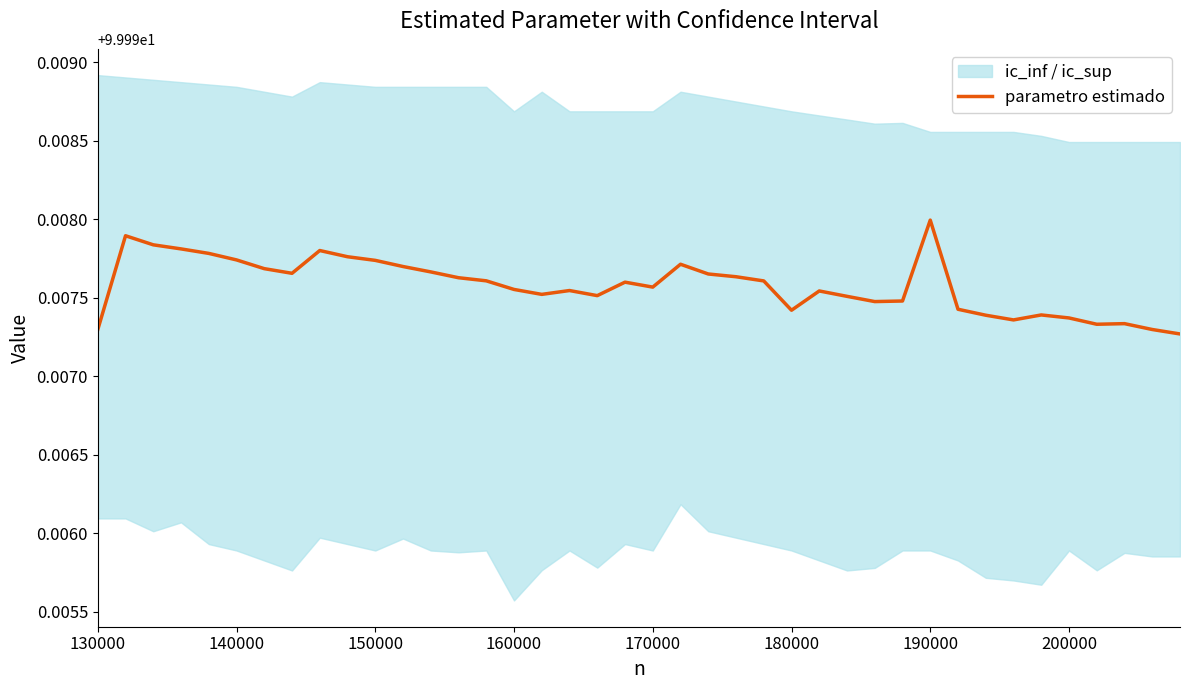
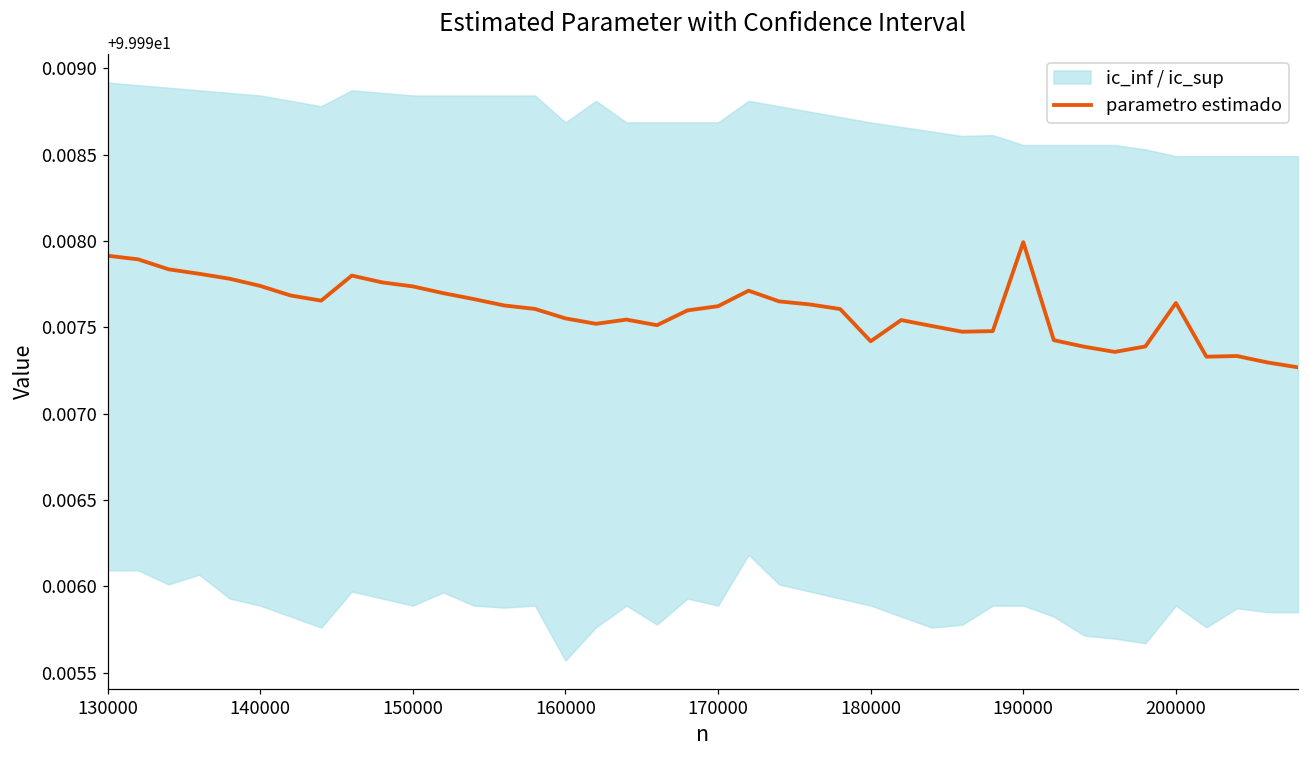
parametro estimado, 130000: 99.99730 -> 99.99792
parametro estimado, 170000: 99.99757 -> 99.99762
parametro estimado, 200000: 99.99737 -> 99.99764
